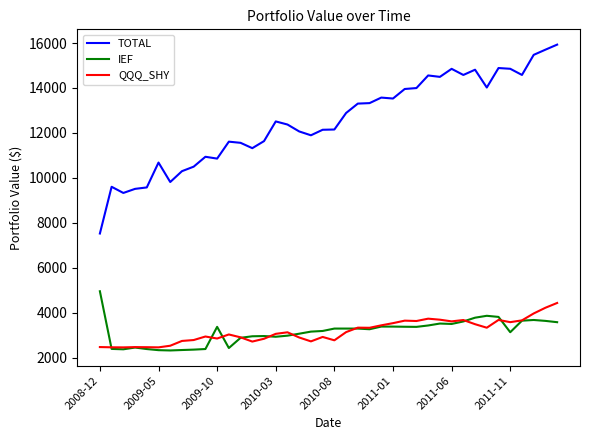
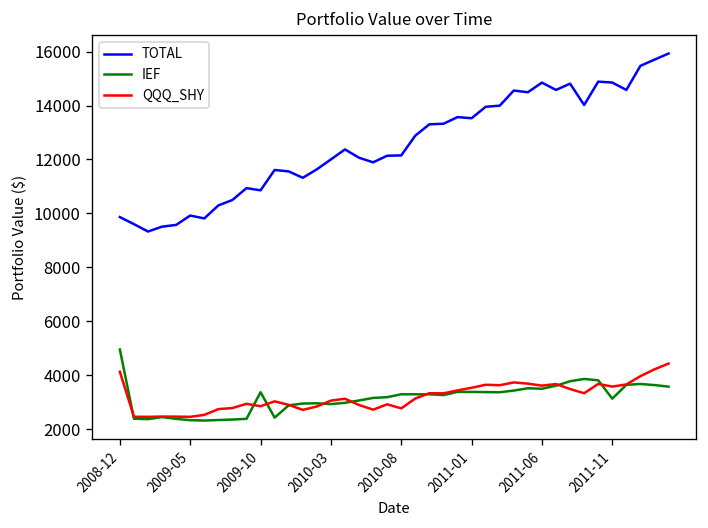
TOTAL, 2008-12: 7500 -> 9900
QQQ_SHY, 2008-12: 2500 -> 4100
TOTAL, 2009-05: 10700 -> 9900
TOTAL, 2010-03: 12500 -> 12000
